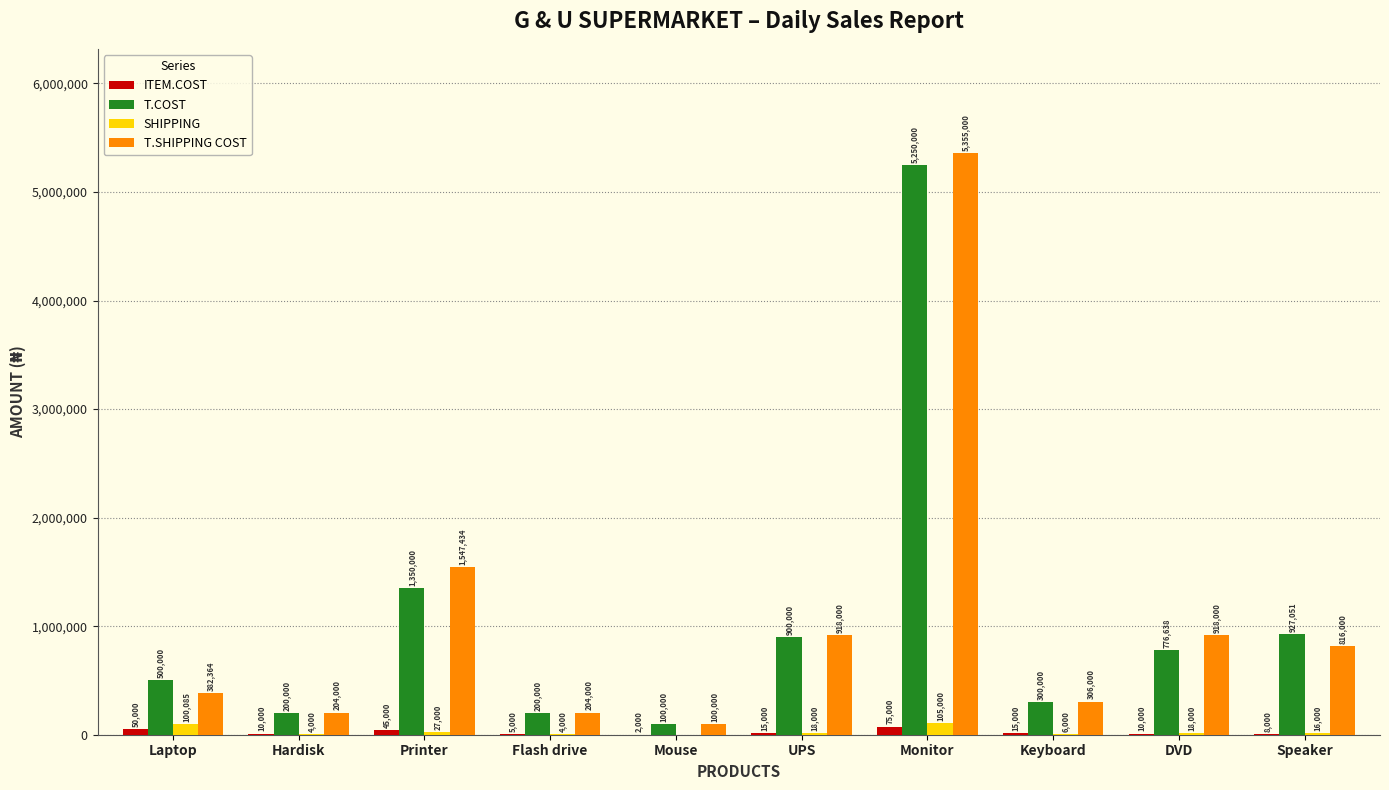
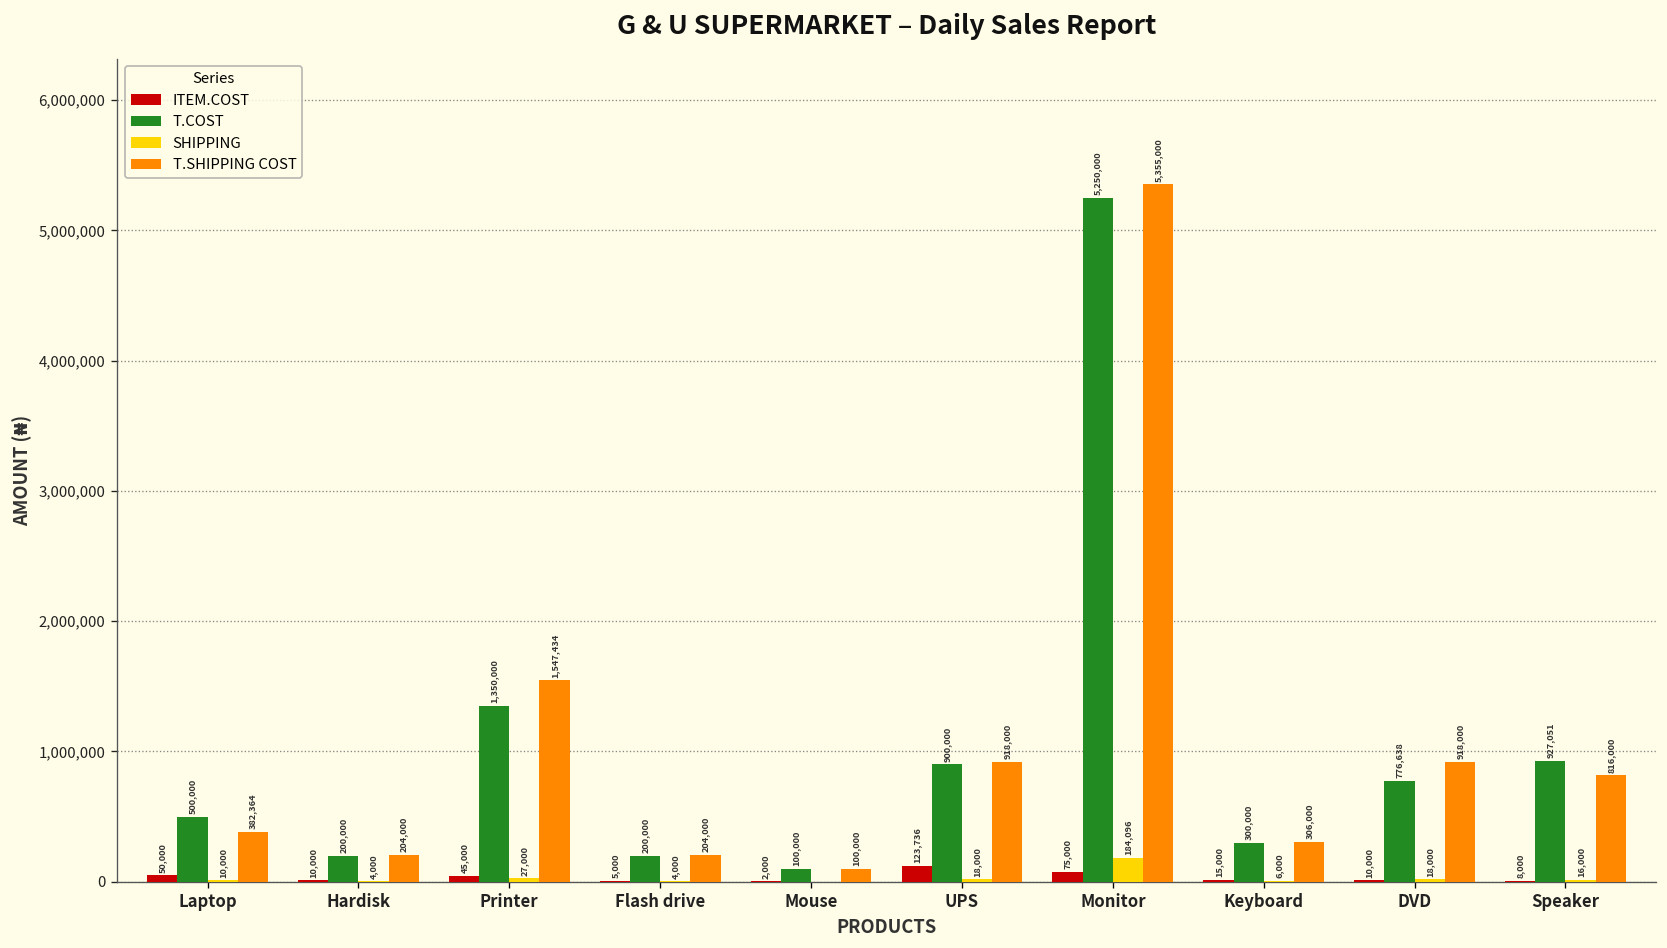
SHIPPING, Laptop: 100,085 -> 10,000
ITEM.COST, UPS: 15,000 -> 123,736
SHIPPING, Monitor: 105,000 -> 184,096
